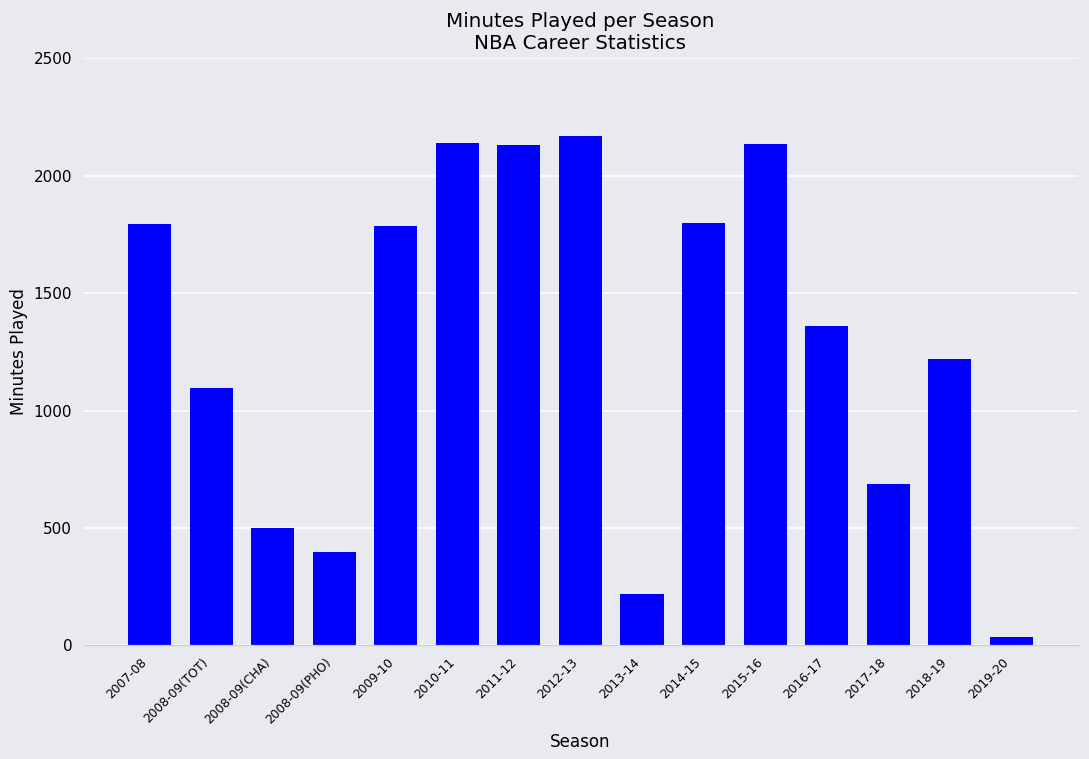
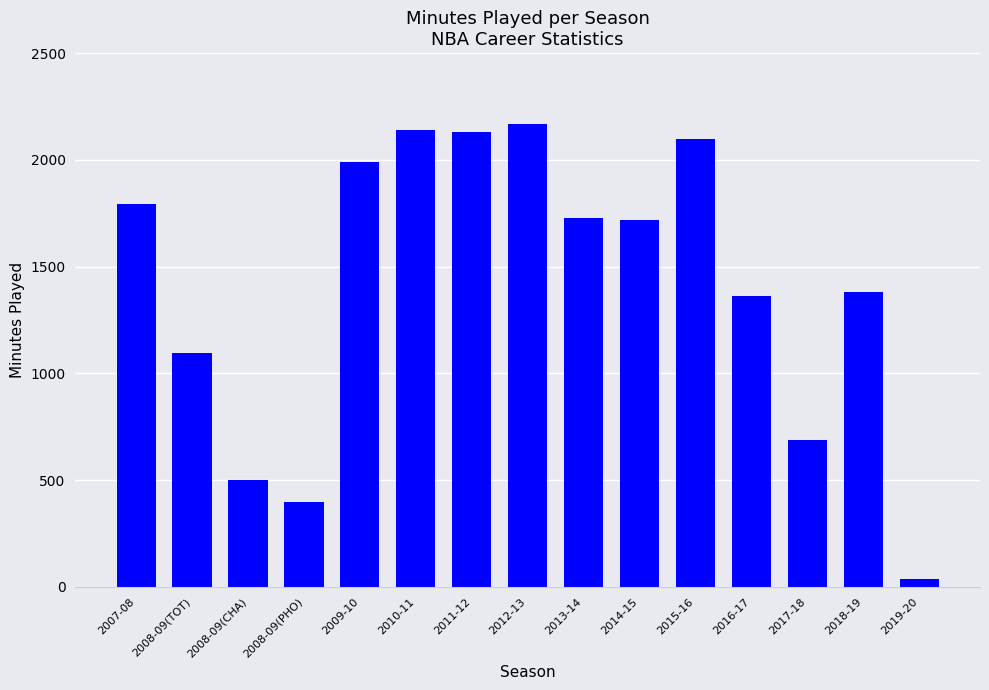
2009-10: 1790 -> 1990
2013-14: 220 -> 1730
2014-15: 1800 -> 1720
2015-16: 2140 -> 2100
2018-19: 1220 -> 1380
